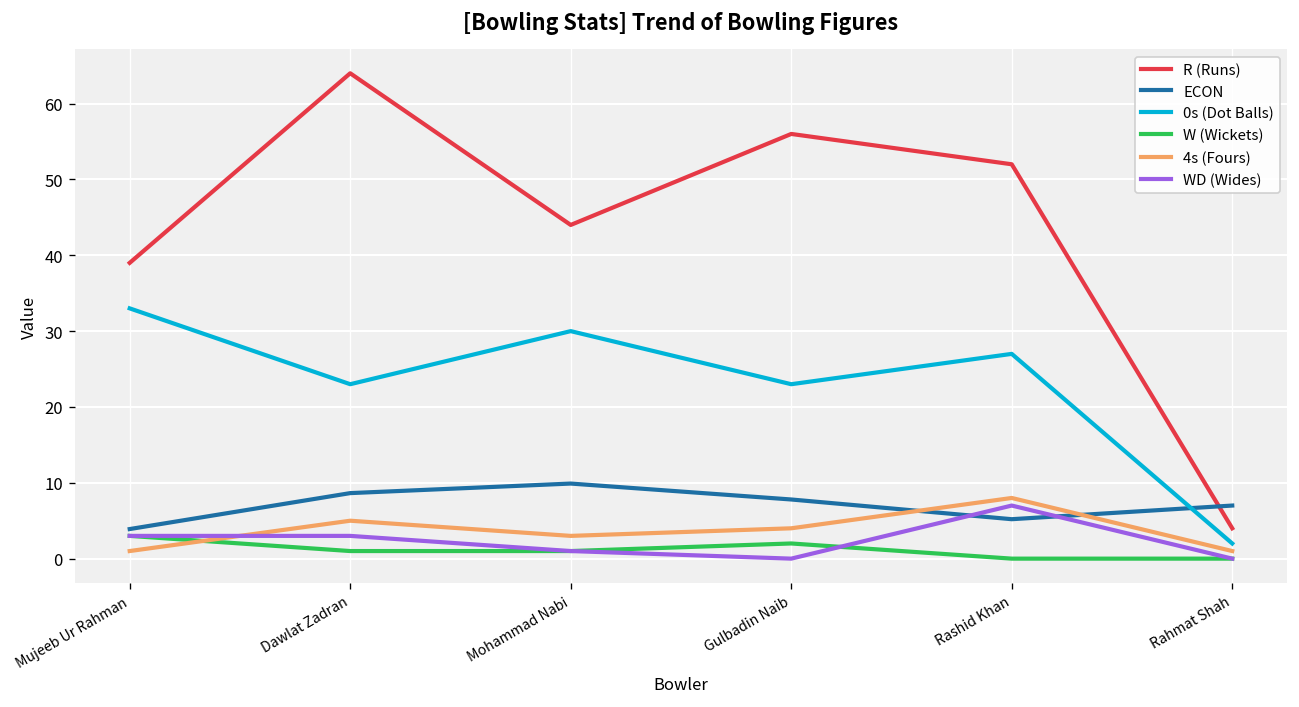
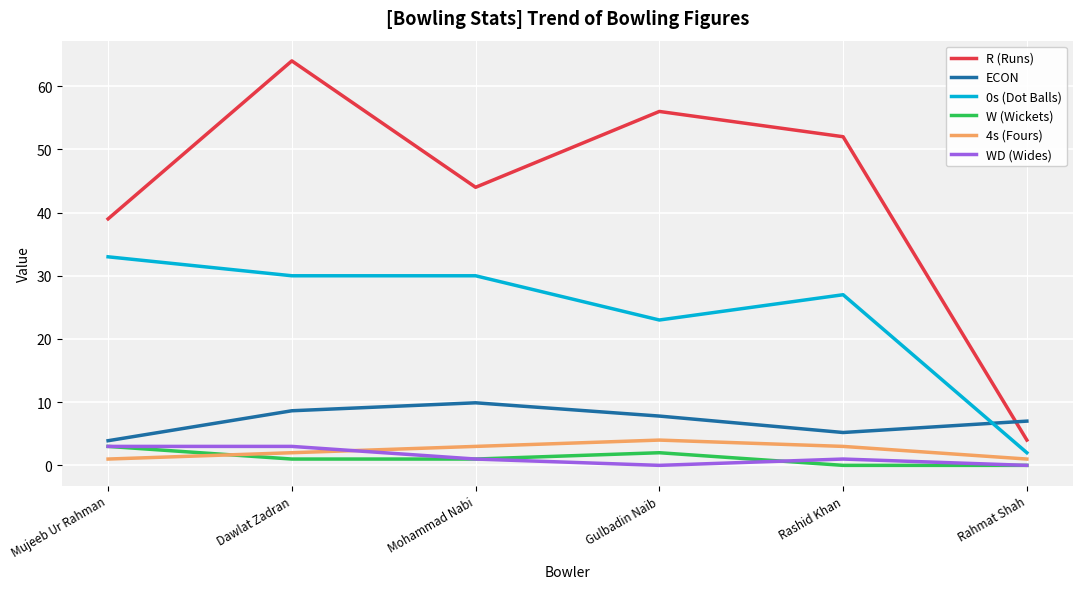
0s (Dot Balls), Dawlat Zadran: 23 -> 30
4s (Fours), Dawlat Zadran: 5 -> 2
4s (Fours), Rashid Khan: 8 -> 3
WD (Wides), Rashid Khan: 7 -> 1
